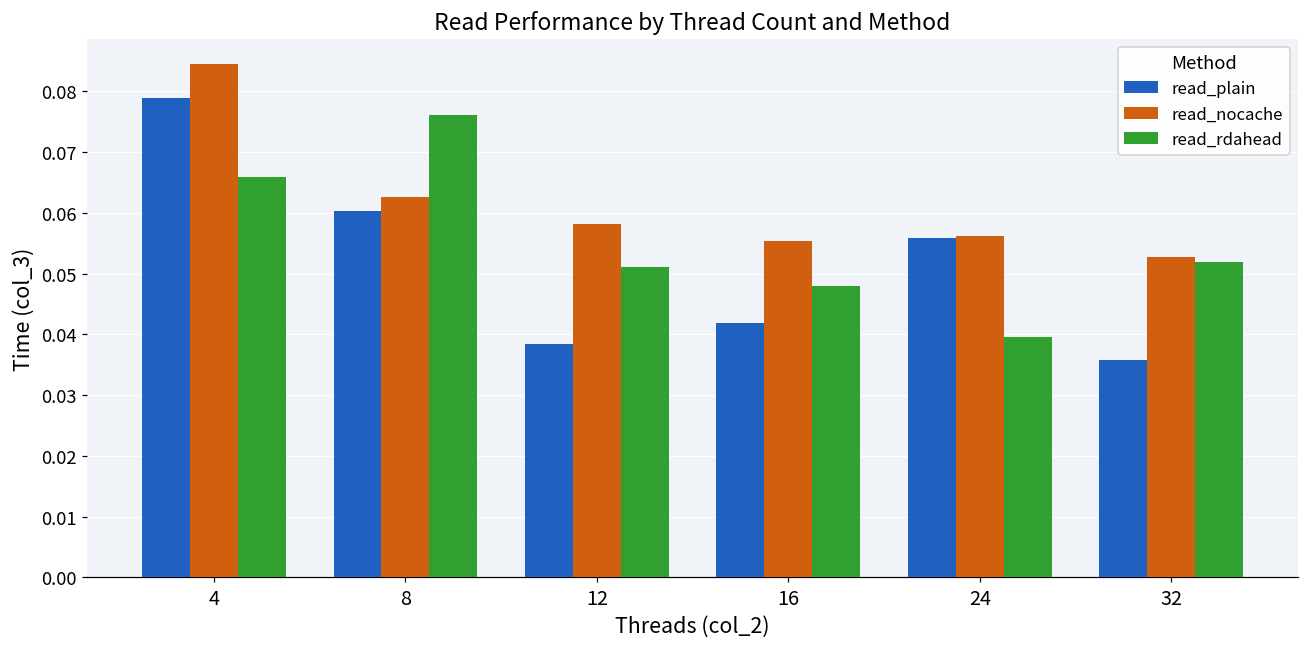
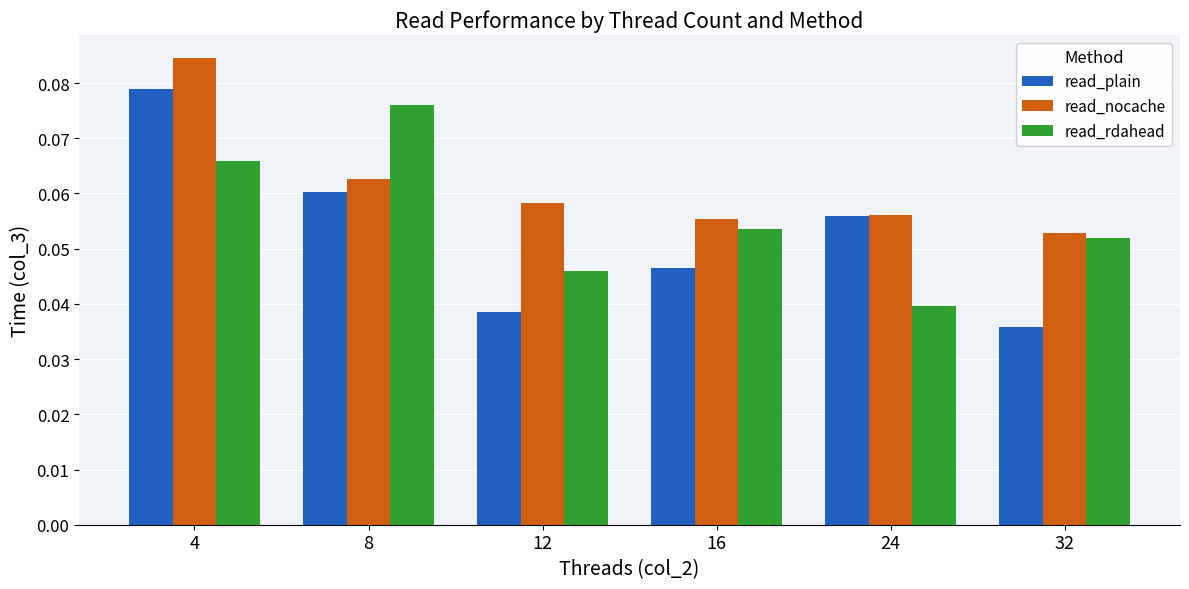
read_rdahead, 12: 0.051 -> 0.046
read_plain, 16: 0.042 -> 0.046
read_rdahead, 16: 0.048 -> 0.054
